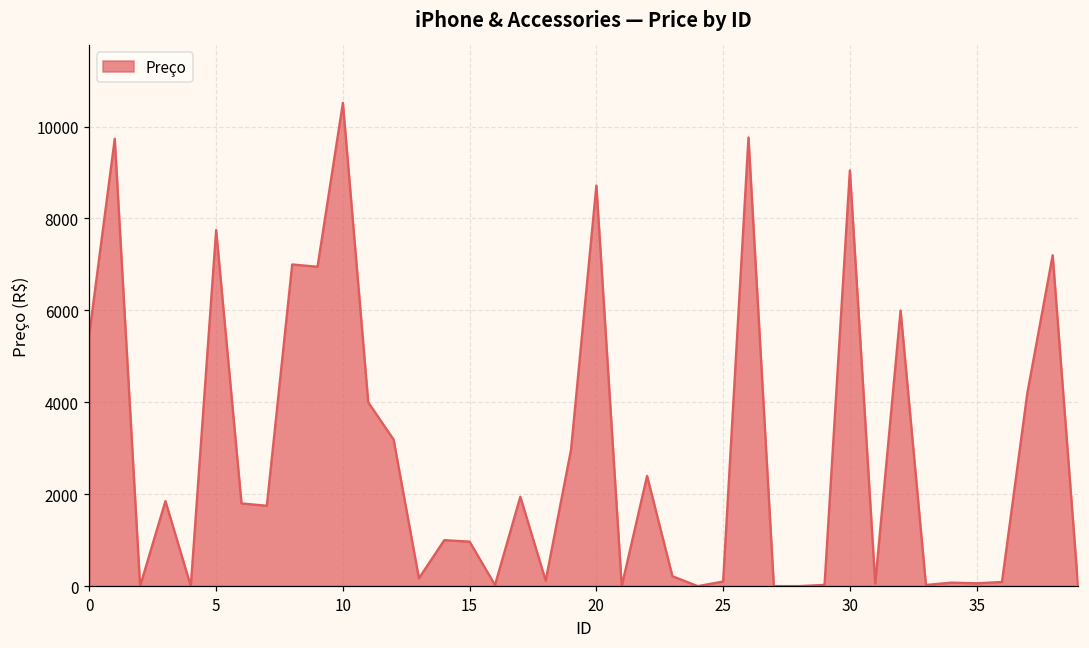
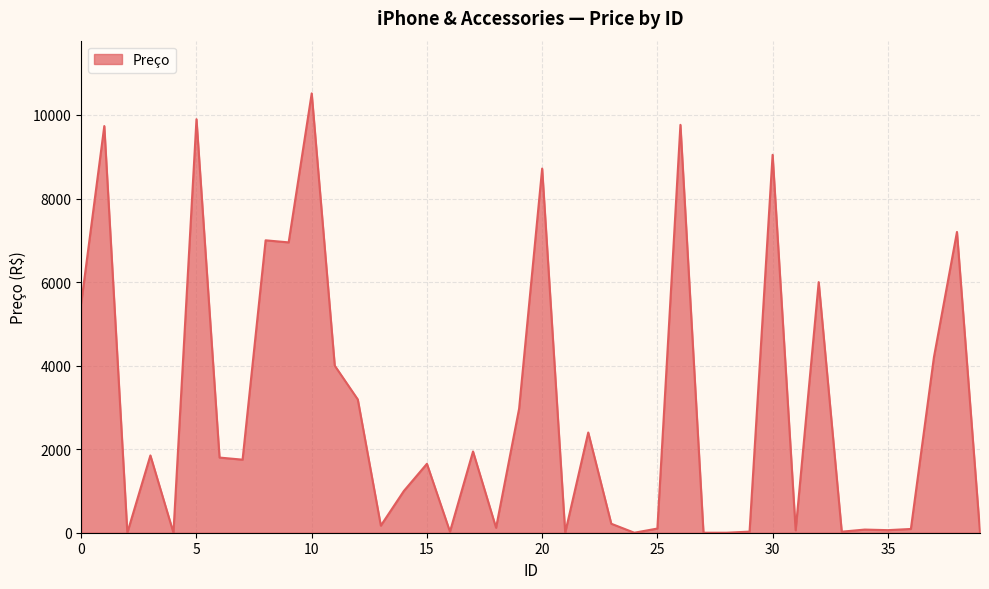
5: 7700 -> 9900
15: 1000 -> 1600
